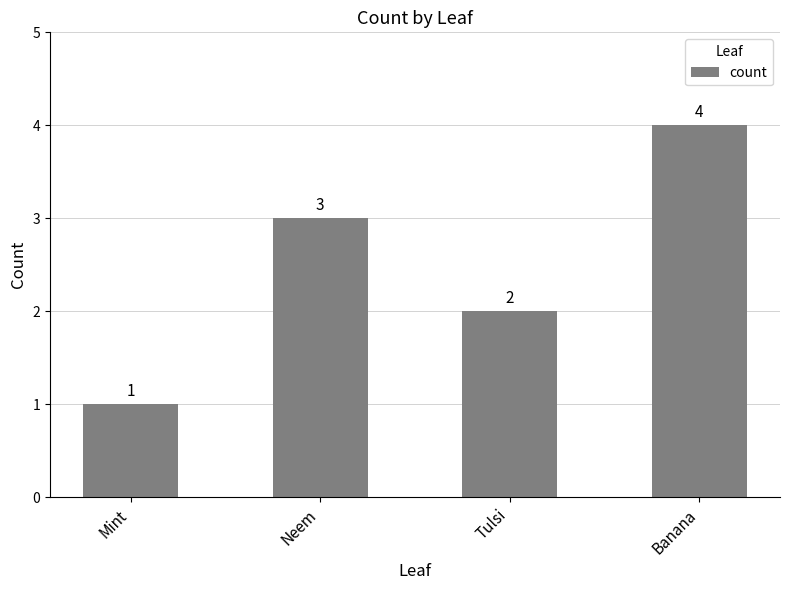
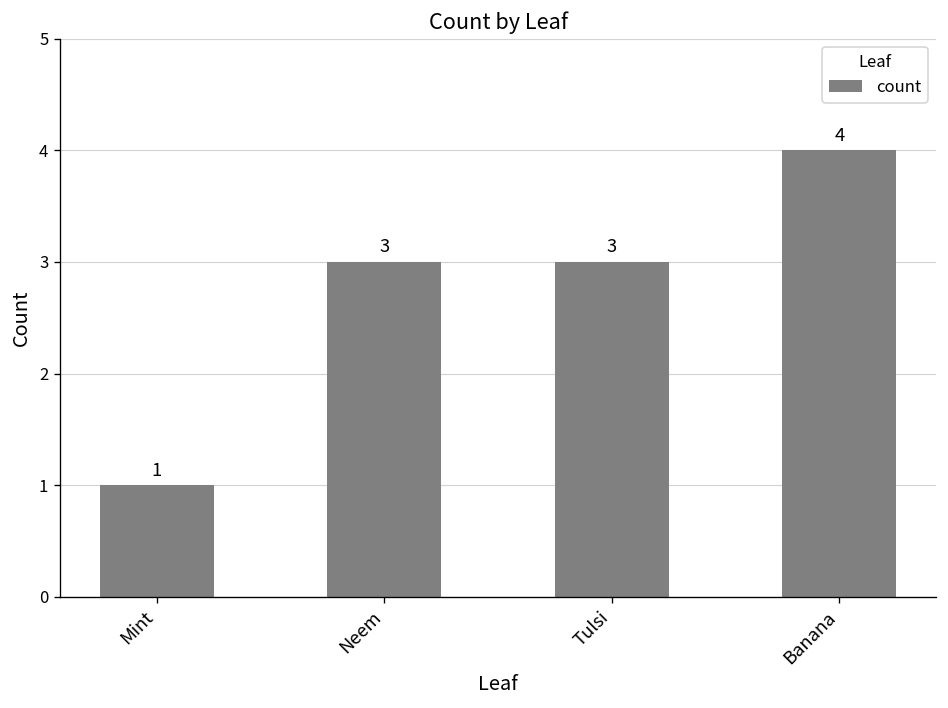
Tulsi: 2 -> 3
